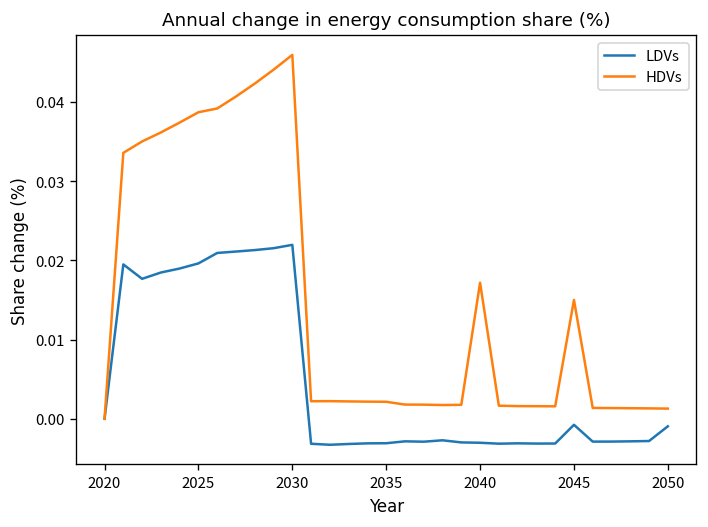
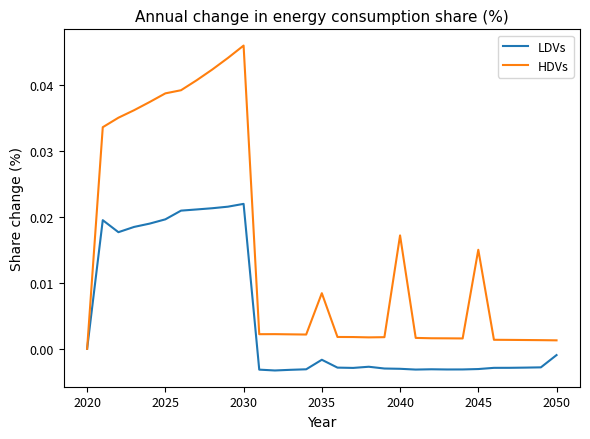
LDVs, 2035: -0.003 -> -0.002
HDVs, 2035: 0.002 -> 0.008
LDVs, 2045: -0.001 -> -0.003
